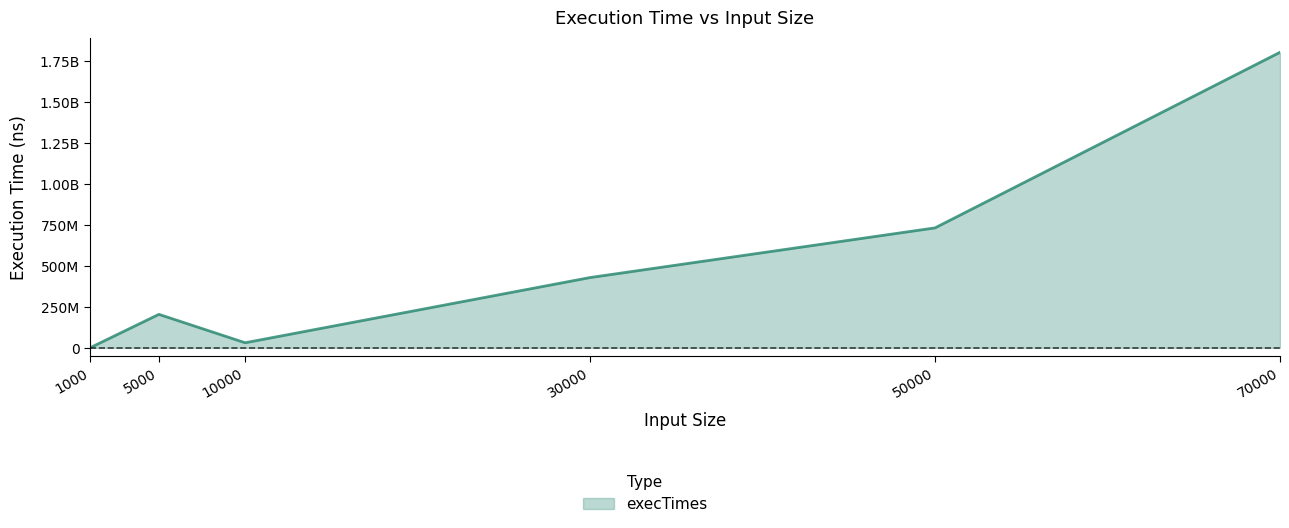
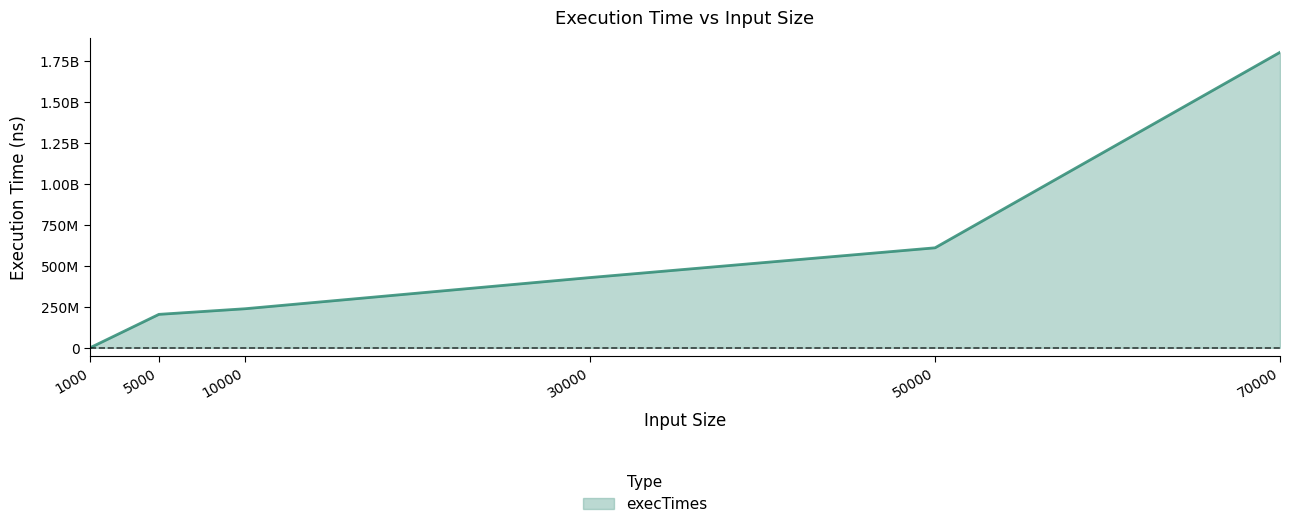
10000: 30000000 -> 240000000
50000: 730000000 -> 610000000
